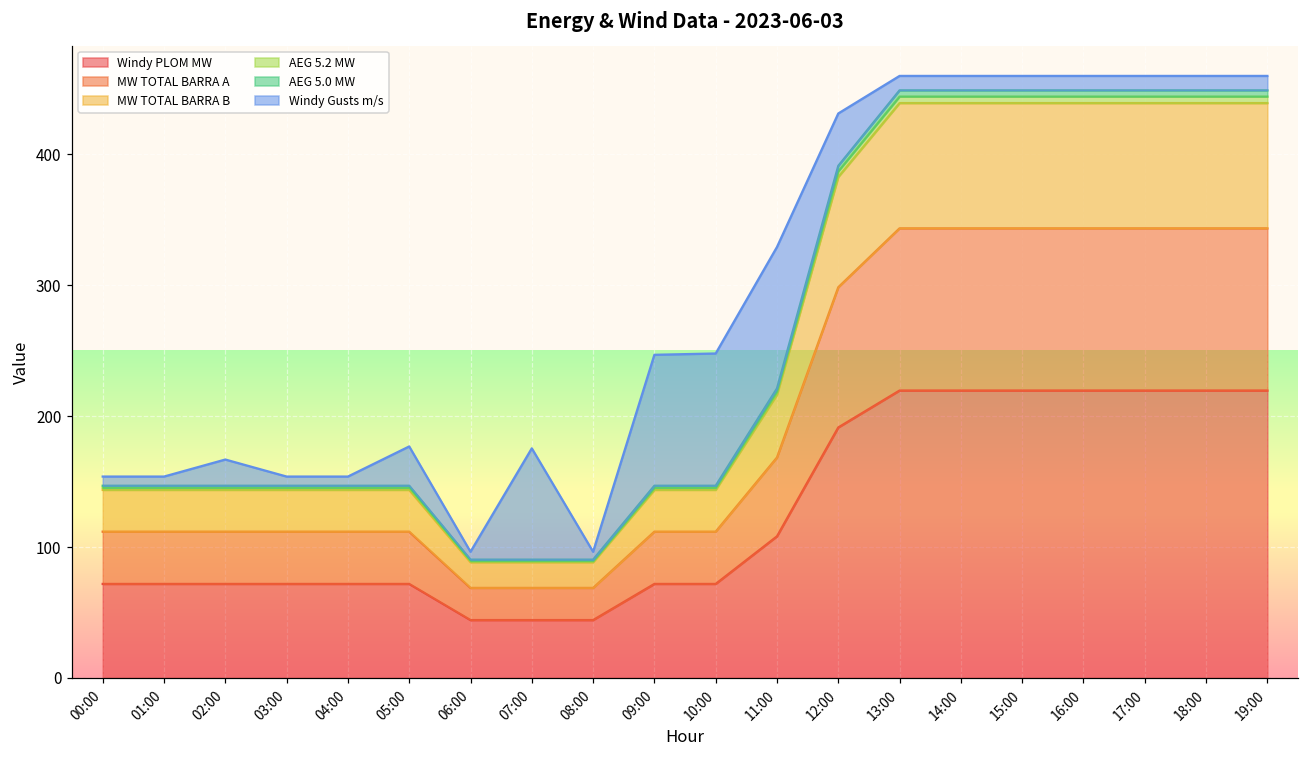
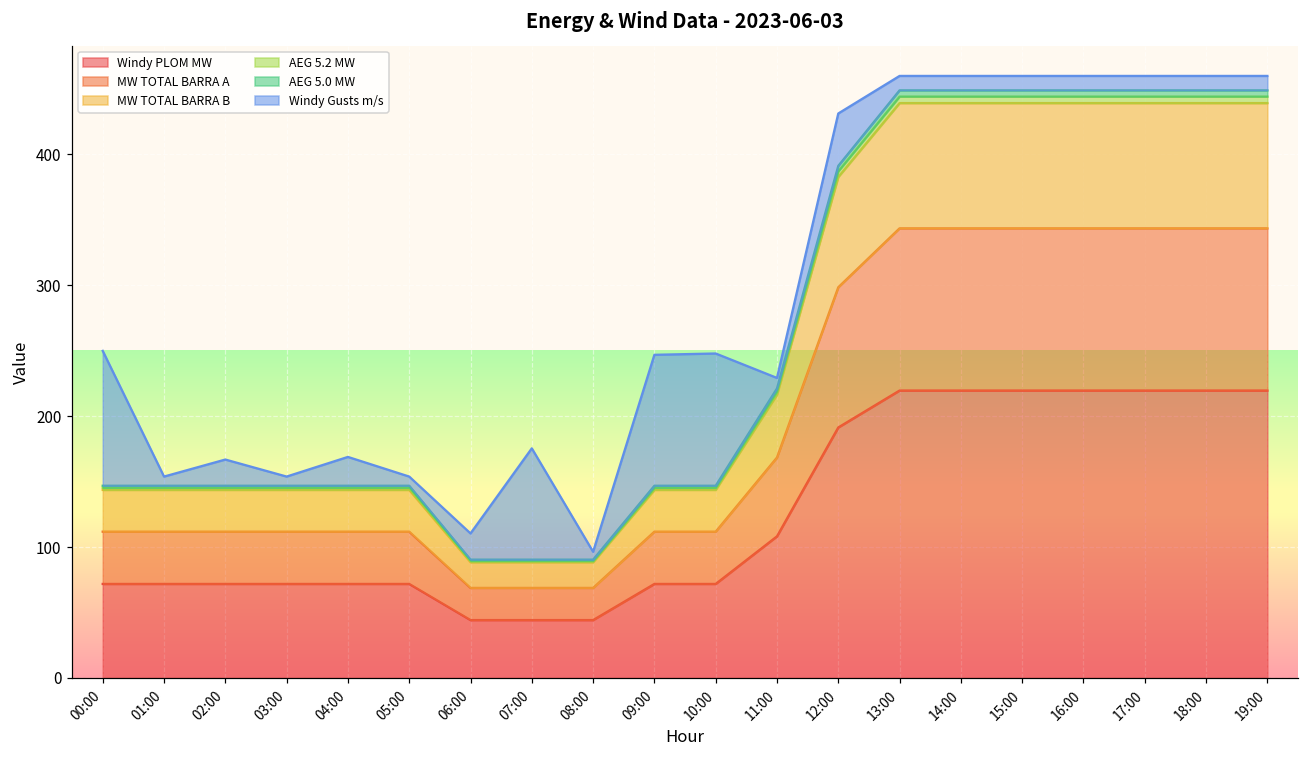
Windy Gusts m/s, 00:00: 7 -> 103
Windy Gusts m/s, 04:00: 7 -> 22
Windy Gusts m/s, 05:00: 30 -> 7
Windy Gusts m/s, 06:00: 6 -> 20
Windy Gusts m/s, 11:00: 108 -> 8
